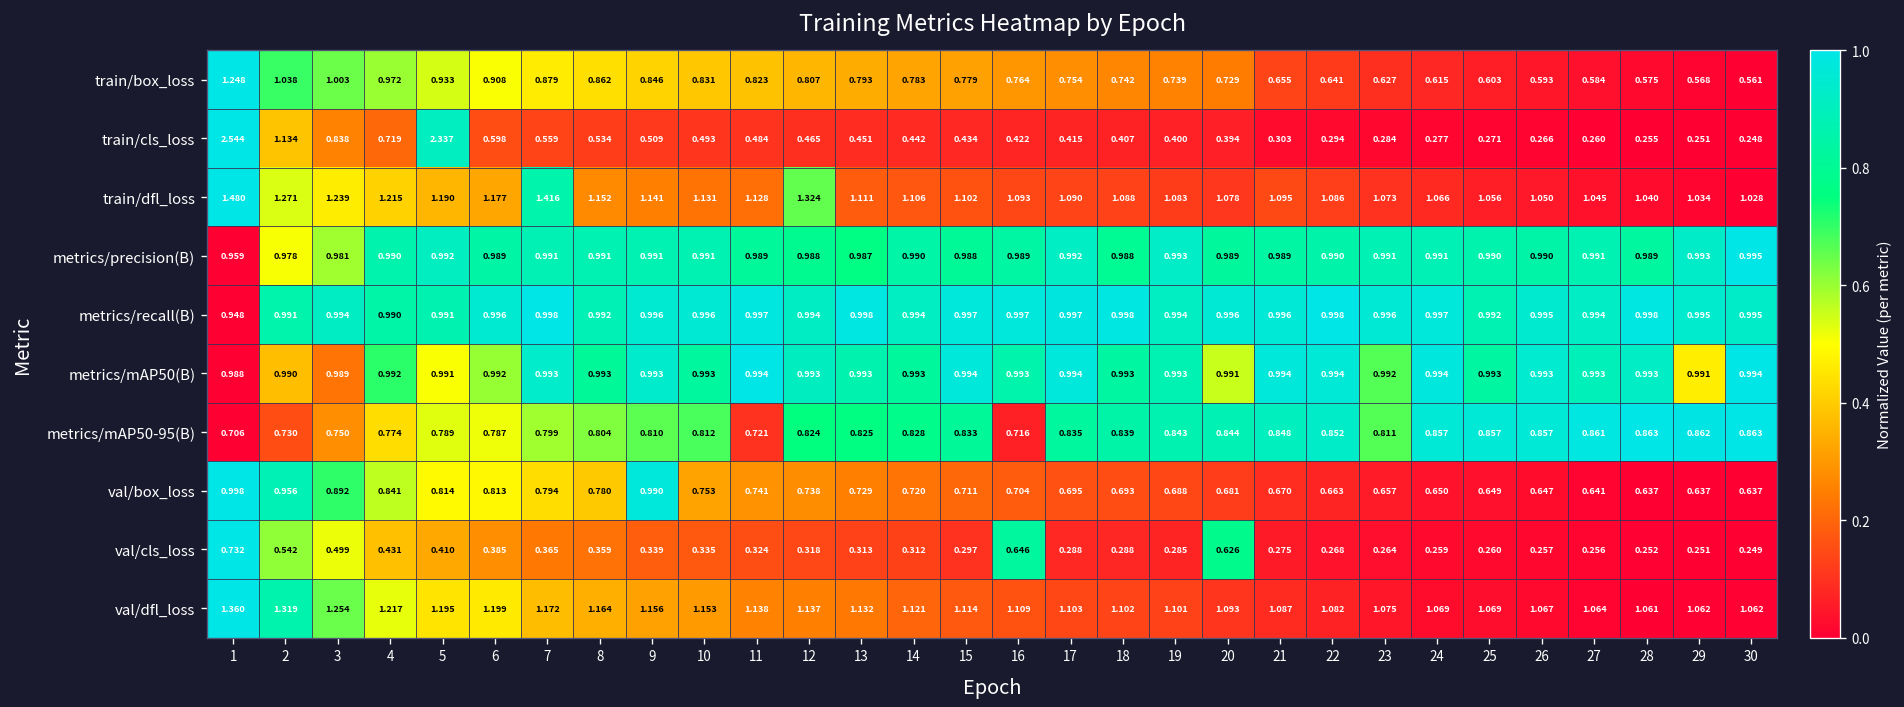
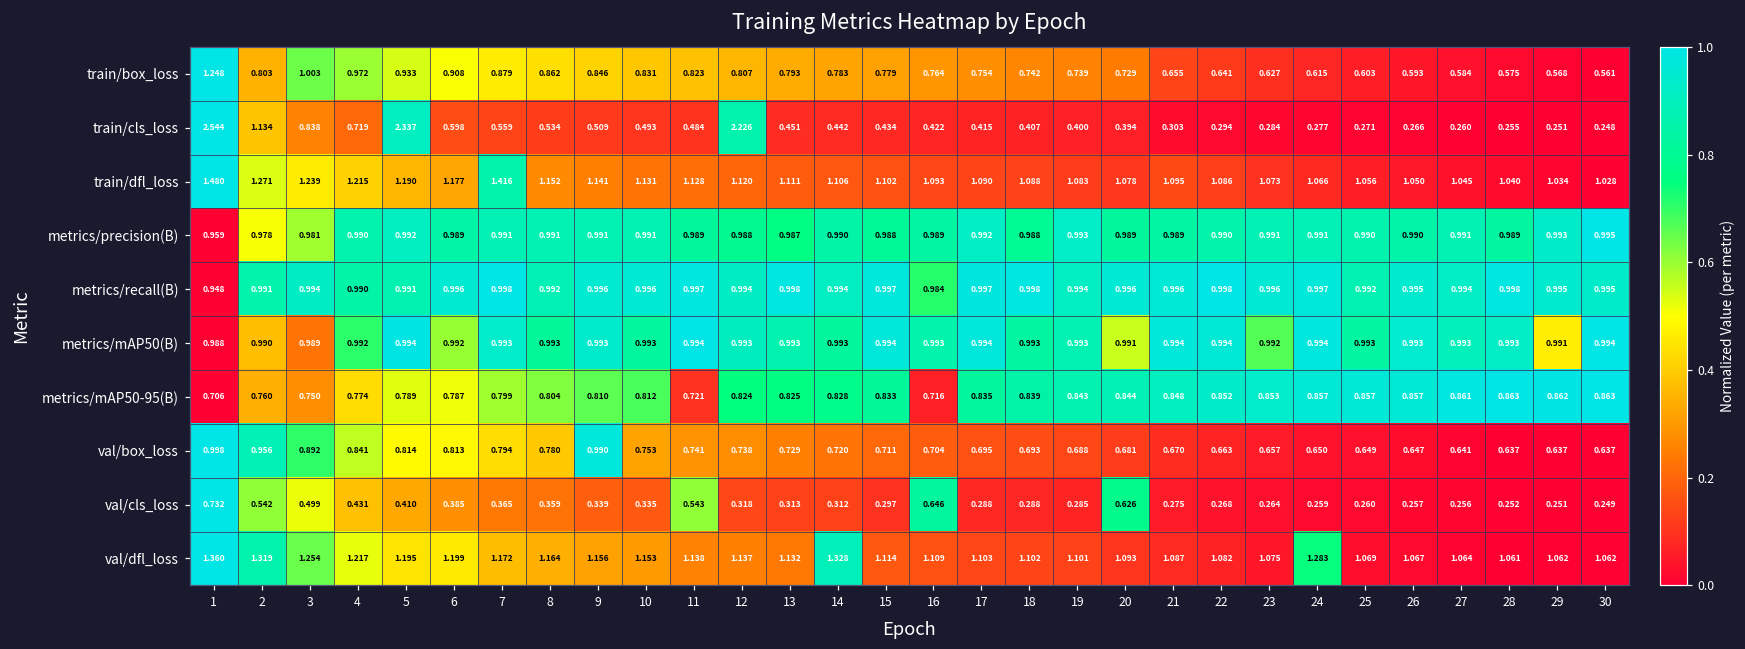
train/box_loss, 2: 1.038 -> 0.803
train/cls_loss, 12: 0.465 -> 2.226
train/dfl_loss, 12: 1.324 -> 1.120
metrics/recall(B), 16: 0.997 -> 0.984
metrics/mAP50(B), 5: 0.991 -> 0.994
metrics/mAP50-95(B), 2: 0.730 -> 0.760
metrics/mAP50-95(B), 23: 0.811 -> 0.853
val/cls_loss, 11: 0.324 -> 0.543
val/dfl_loss, 14: 1.121 -> 1.328
val/dfl_loss, 24: 1.069 -> 1.283
